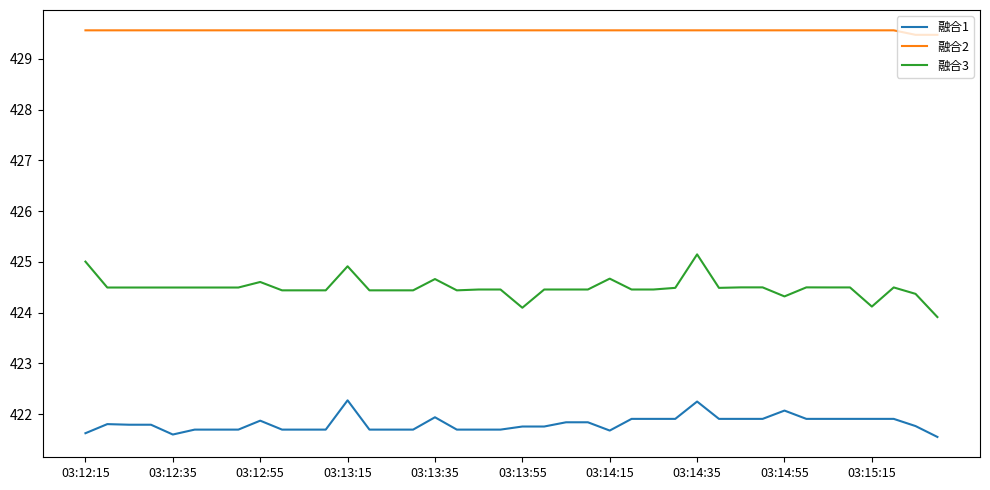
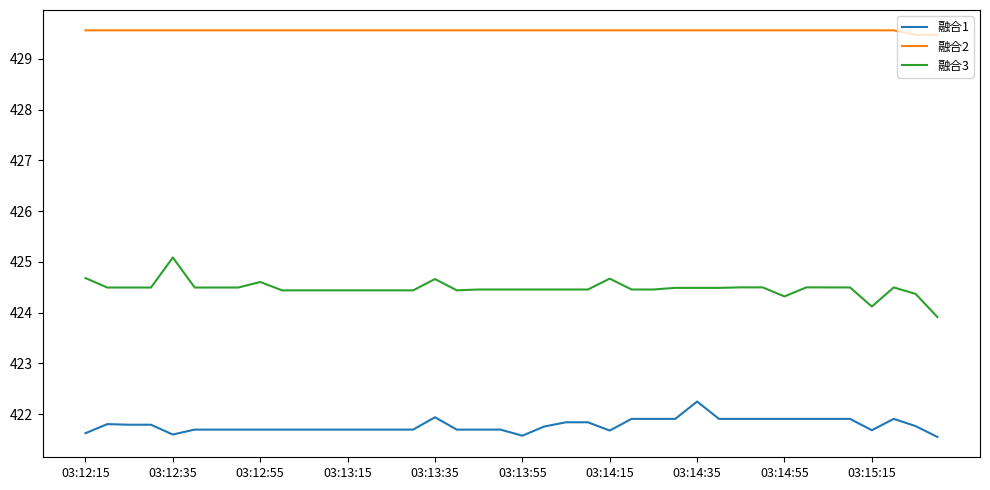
融合3, 03:12:15: 425.0 -> 424.7
融合3, 03:12:35: 424.5 -> 425.1
融合1, 03:12:55: 421.9 -> 421.7
融合1, 03:13:15: 422.3 -> 421.7
融合3, 03:13:15: 424.9 -> 424.4
融合1, 03:13:55: 421.8 -> 421.6
融合3, 03:13:55: 424.1 -> 424.5
融合3, 03:14:35: 425.1 -> 424.5
融合1, 03:14:55: 422.1 -> 421.9
融合1, 03:15:15: 421.9 -> 421.7
